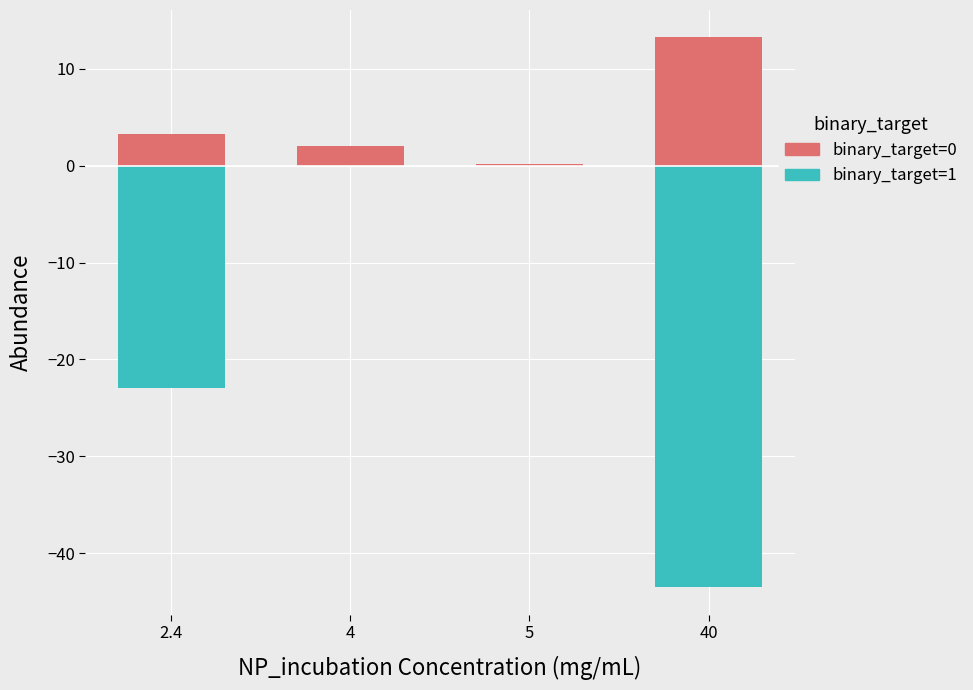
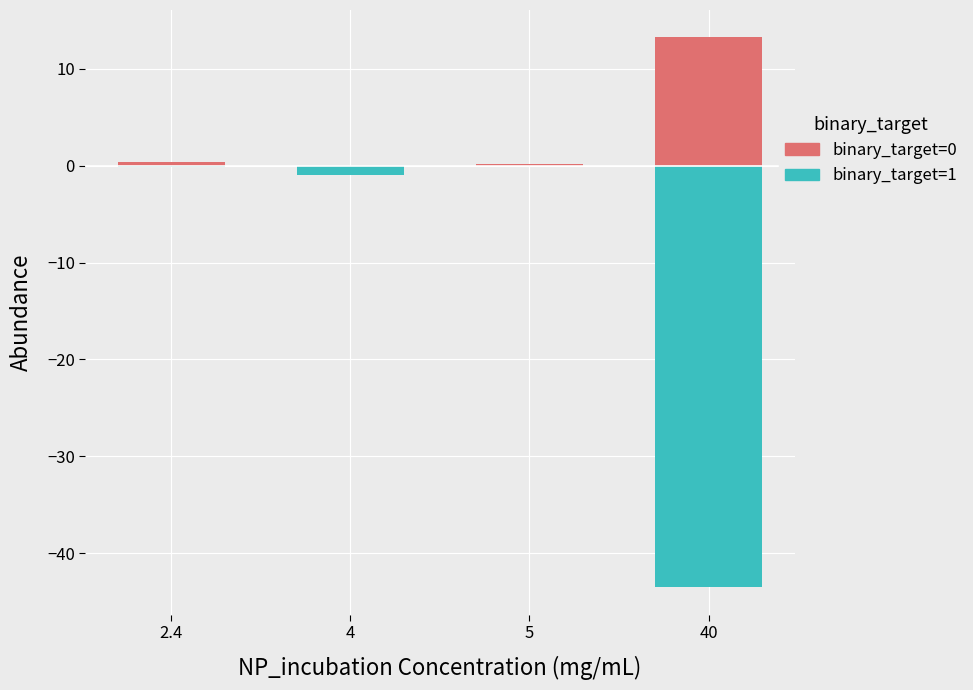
binary_target=0, 2.4: 3 -> 0
binary_target=1, 2.4: -23 -> 0
binary_target=0, 4: 2 -> 0
binary_target=1, 4: 0 -> -1
